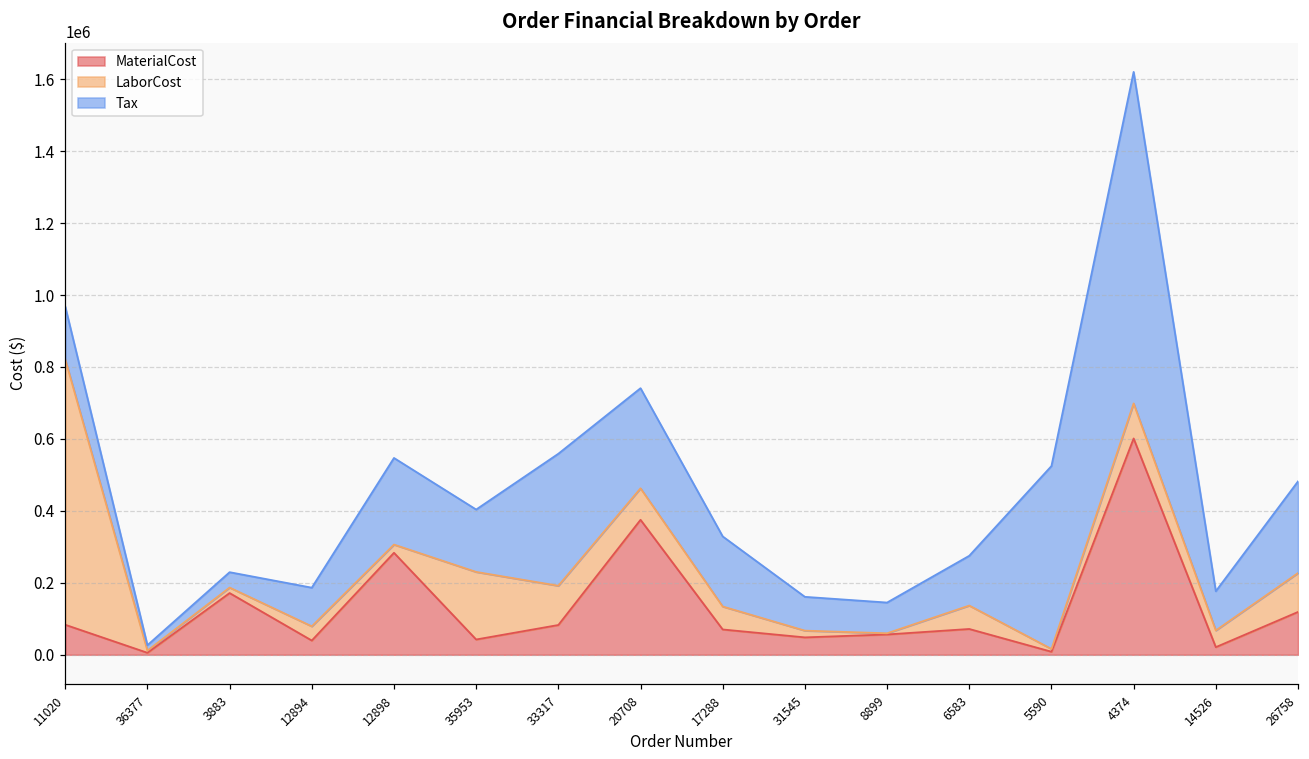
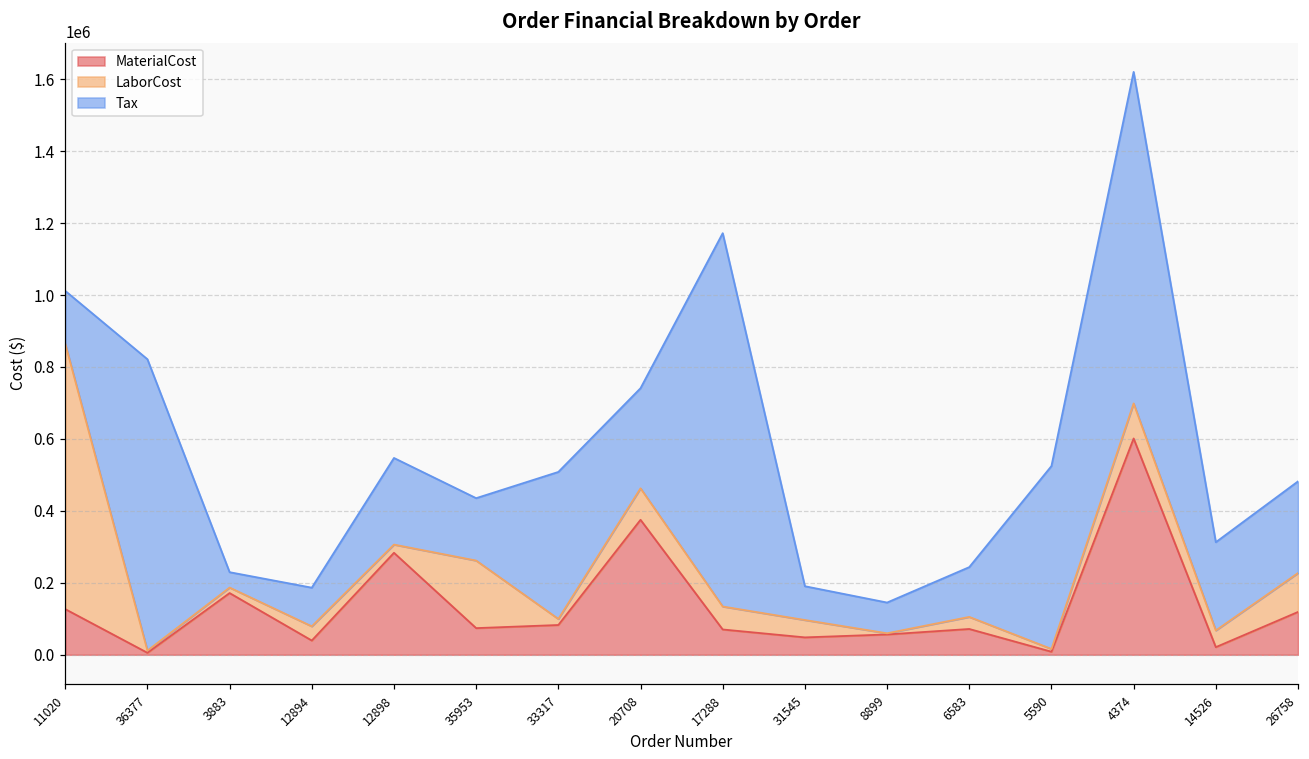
MaterialCost, 11020: 80000 -> 130000
Tax, 36377: 20000 -> 810000
MaterialCost, 35953: 40000 -> 70000
LaborCost, 33317: 110000 -> 20000
Tax, 33317: 370000 -> 410000
Tax, 17288: 190000 -> 1040000
LaborCost, 31545: 20000 -> 50000
LaborCost, 6583: 70000 -> 30000
Tax, 14526: 110000 -> 250000
